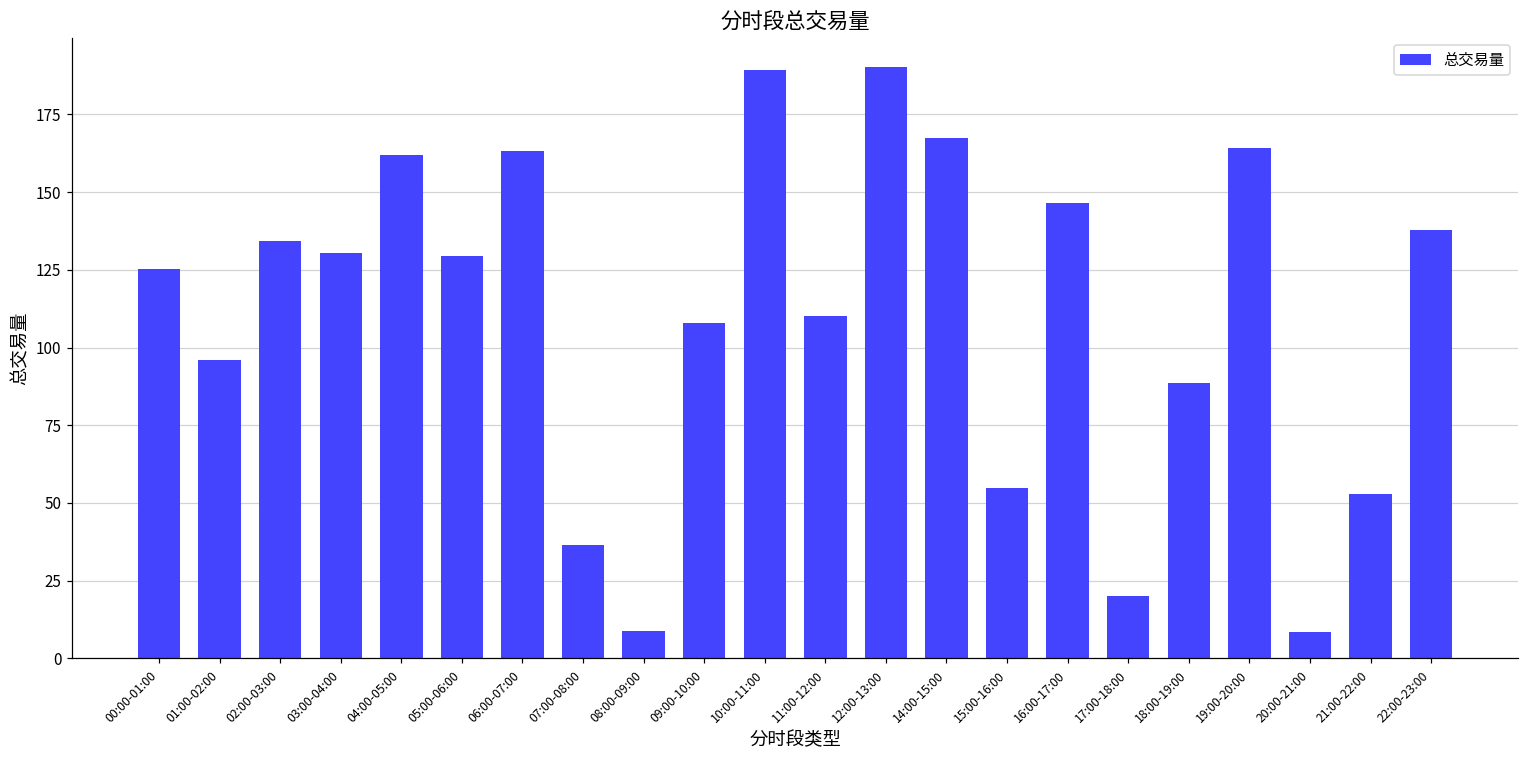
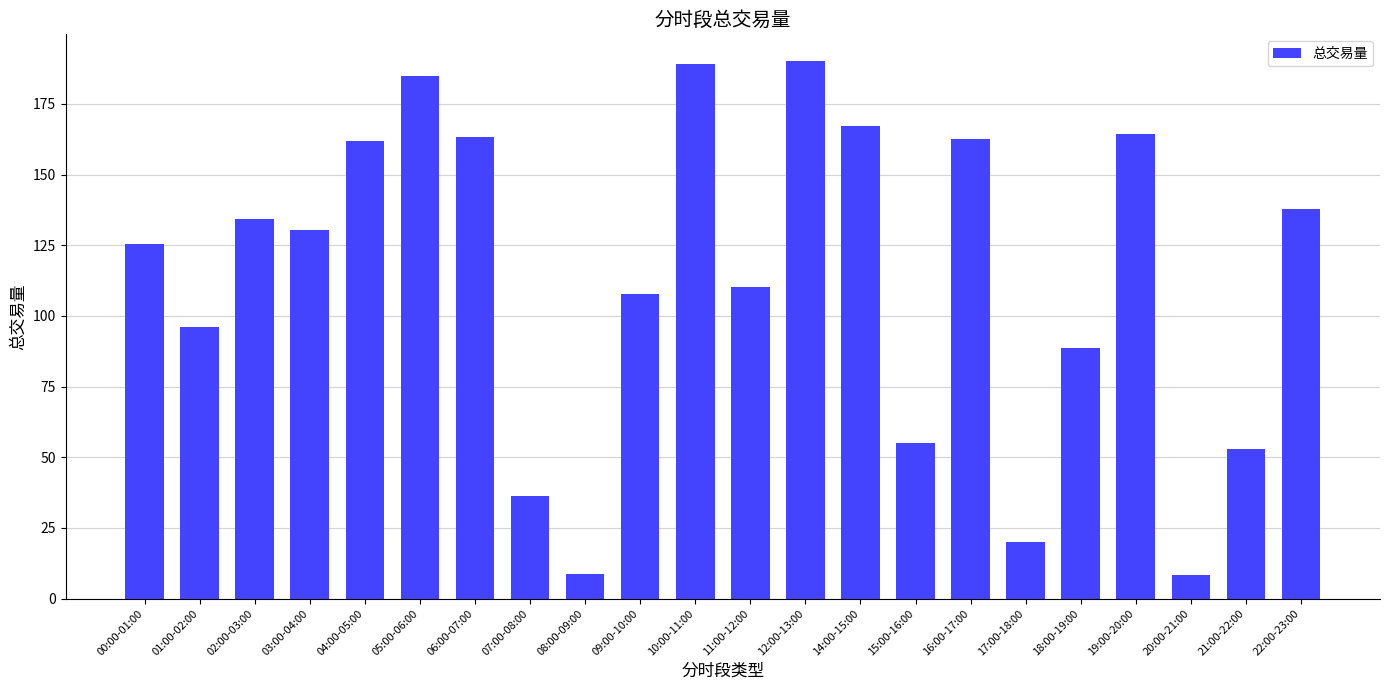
05:00-06:00: 129 -> 185
16:00-17:00: 147 -> 163
